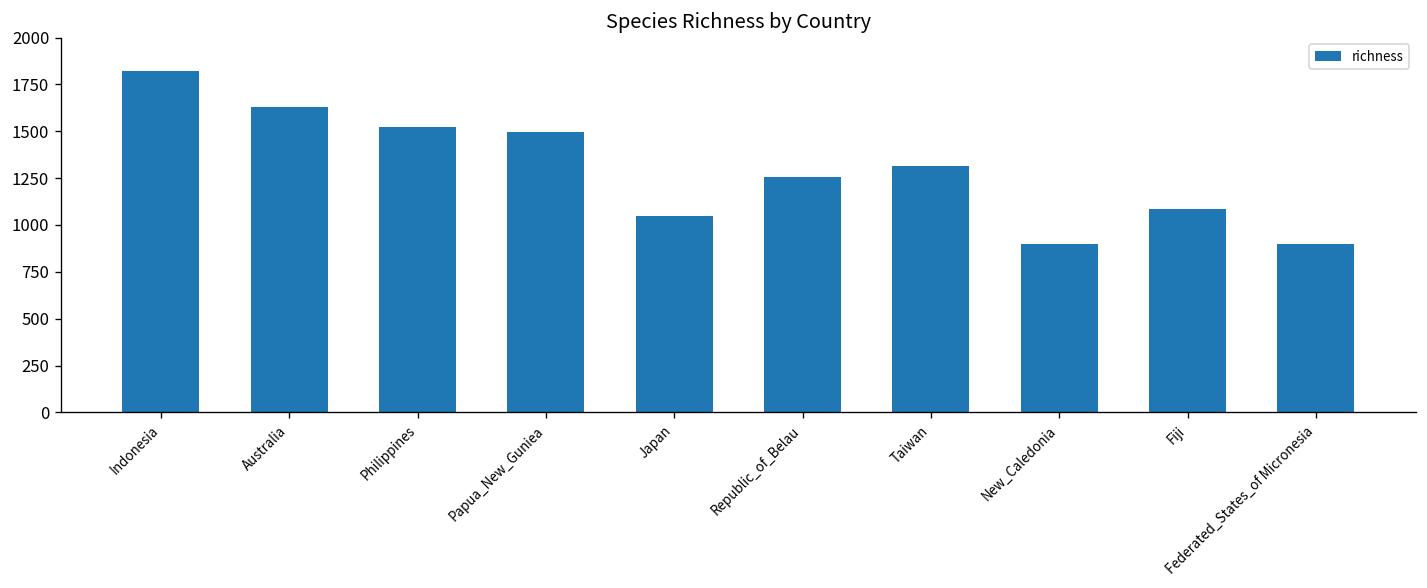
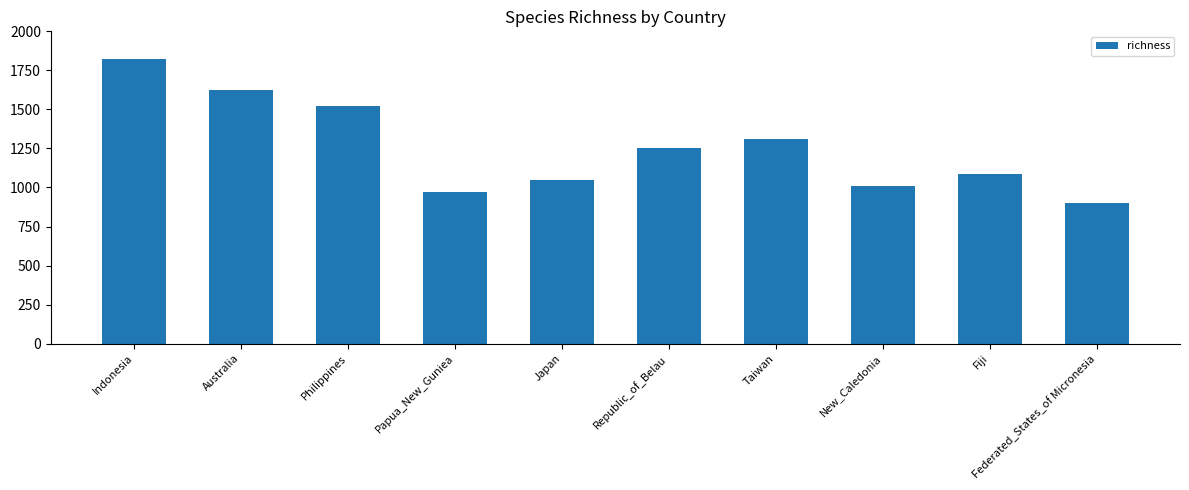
Papua_New_Guniea: 1490 -> 970
New_Caledonia: 900 -> 1010
